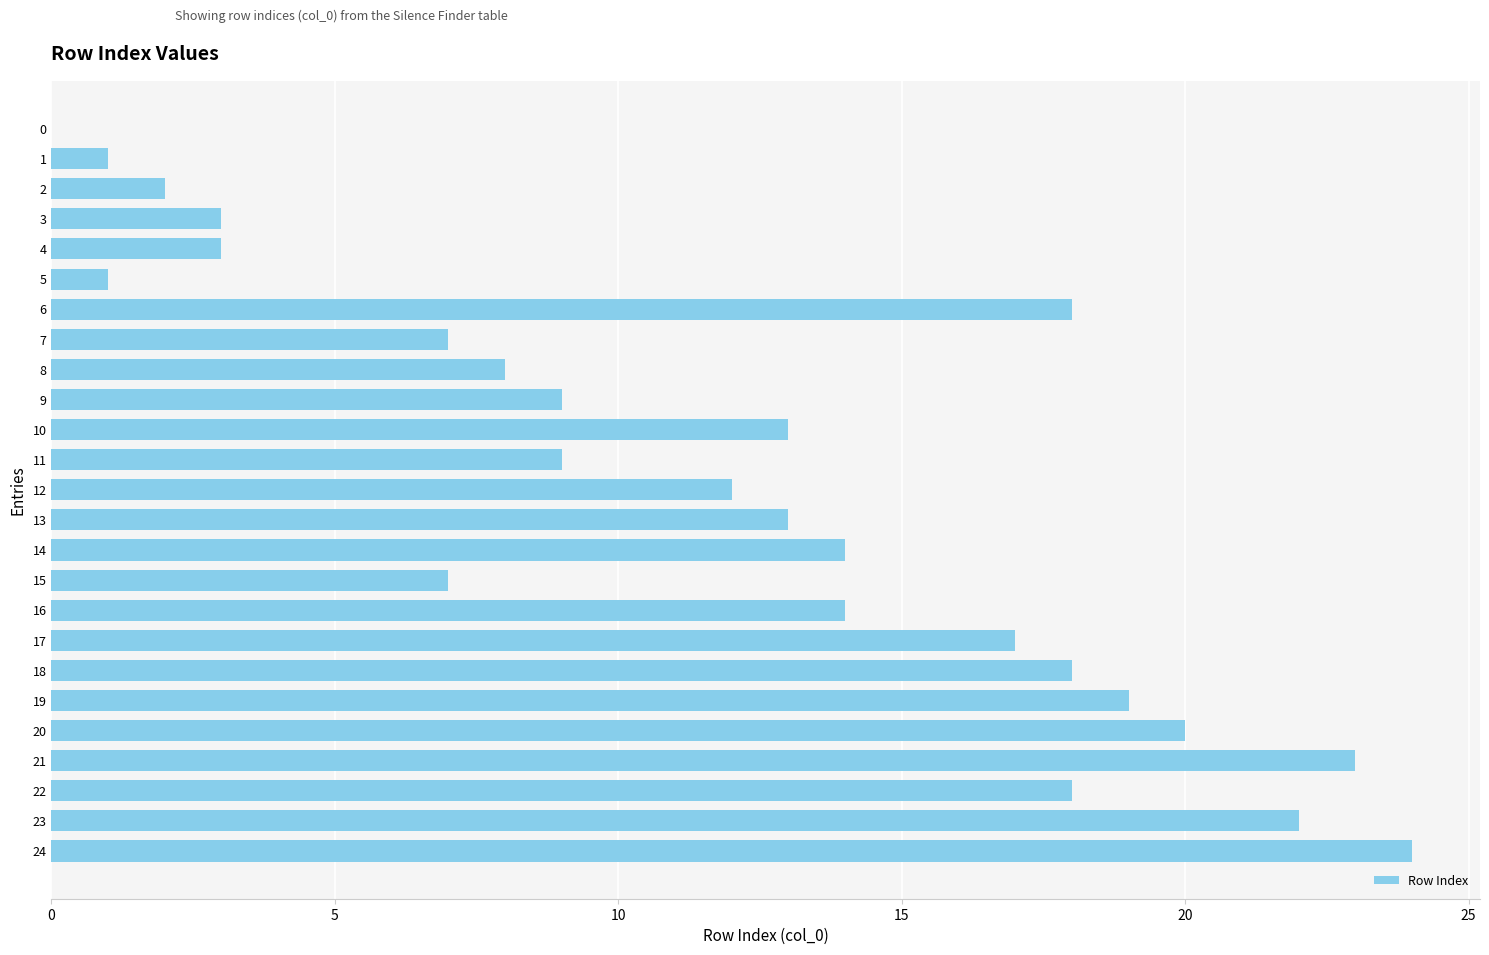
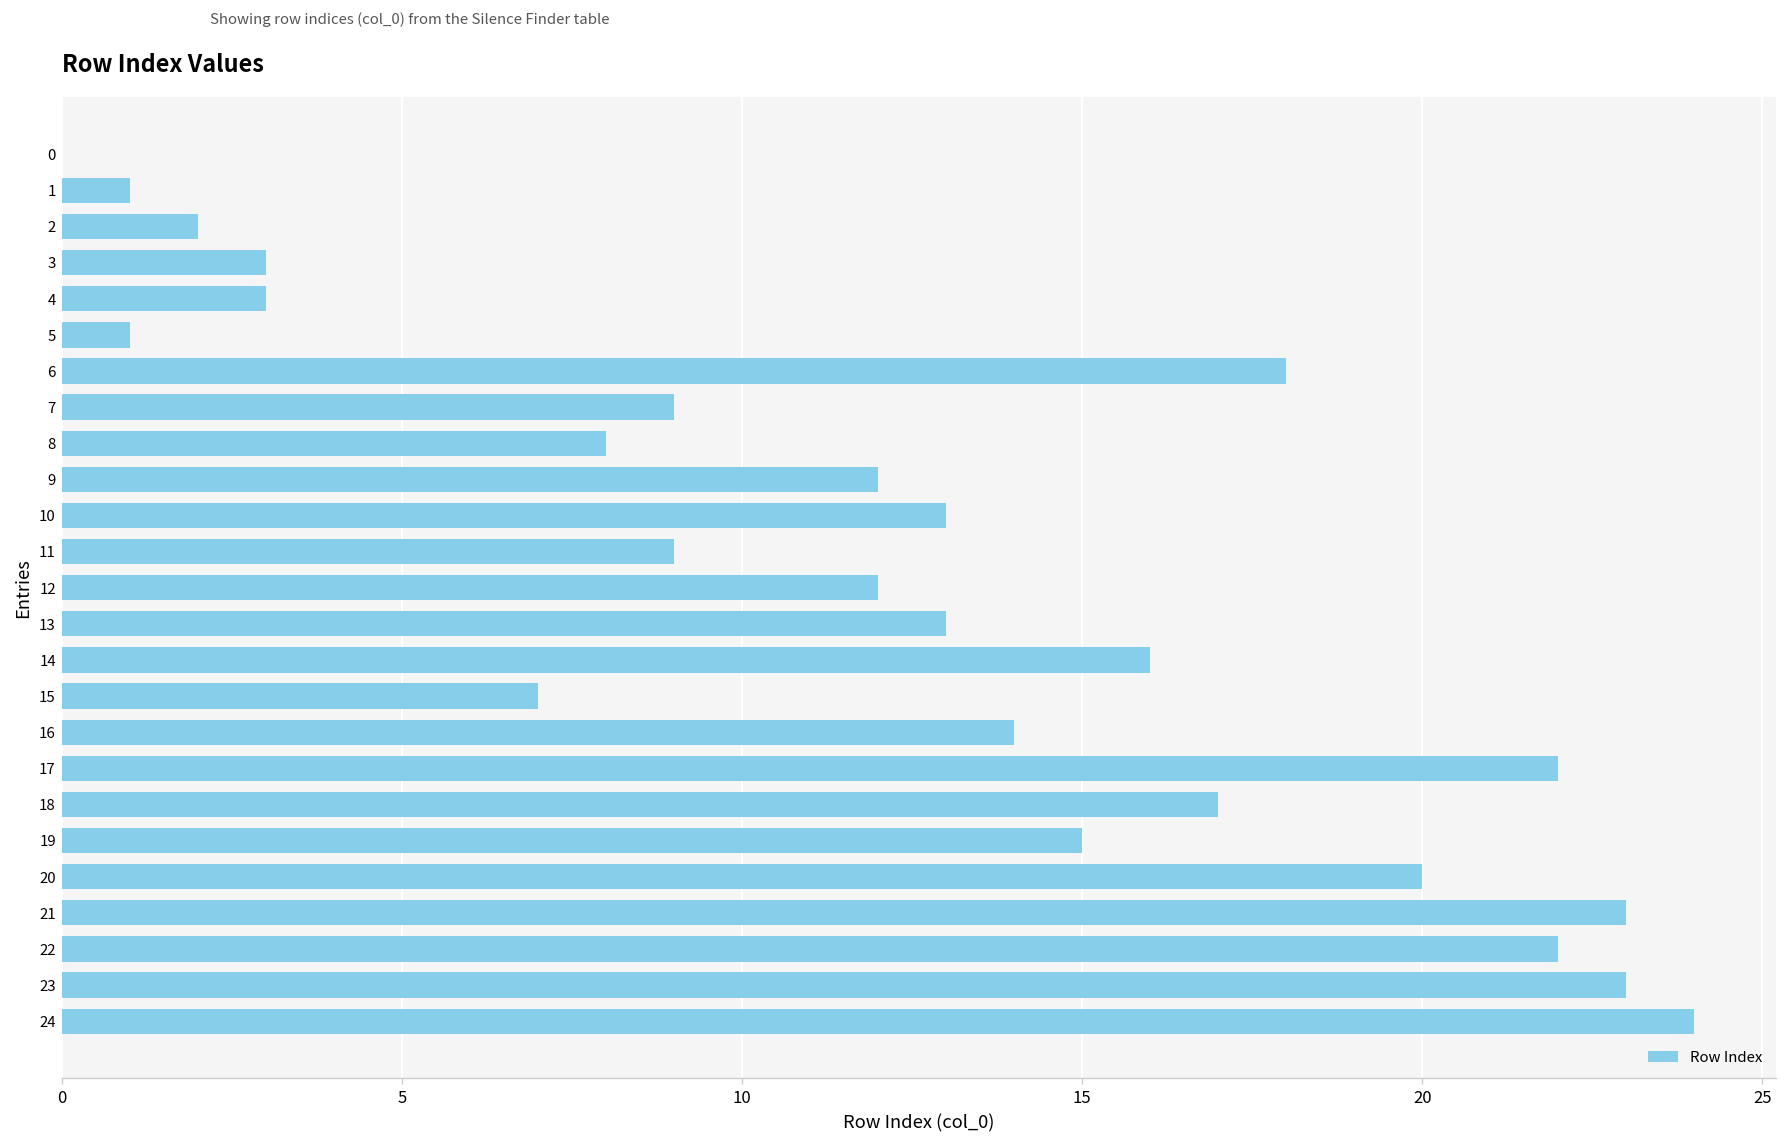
7: 7 -> 9
9: 9 -> 12
14: 14 -> 16
17: 17 -> 22
18: 18 -> 17
19: 19 -> 15
22: 18 -> 22
23: 22 -> 23
